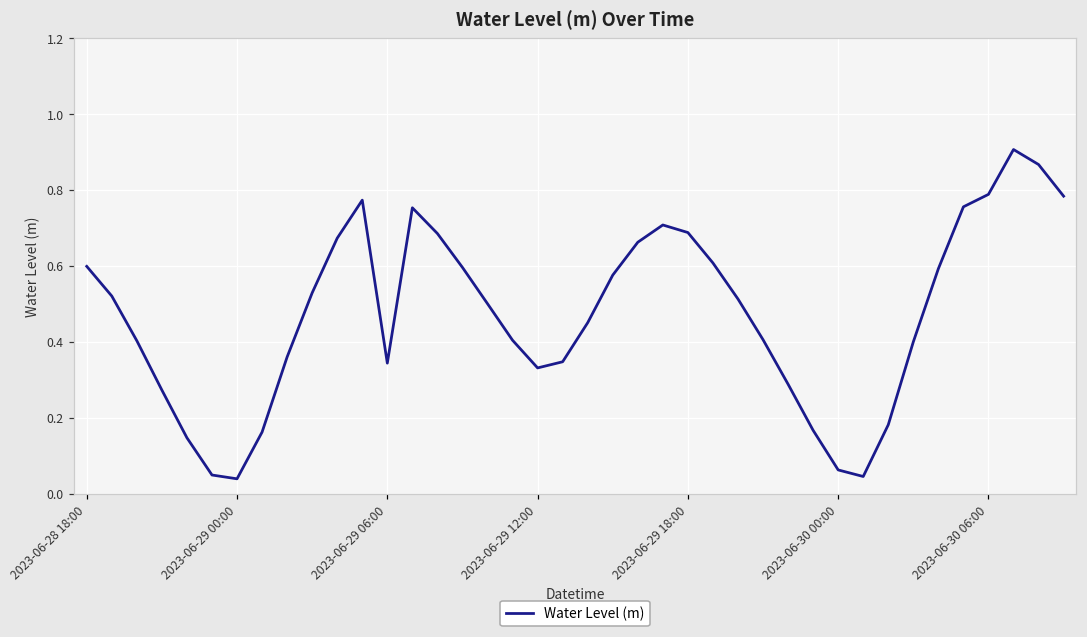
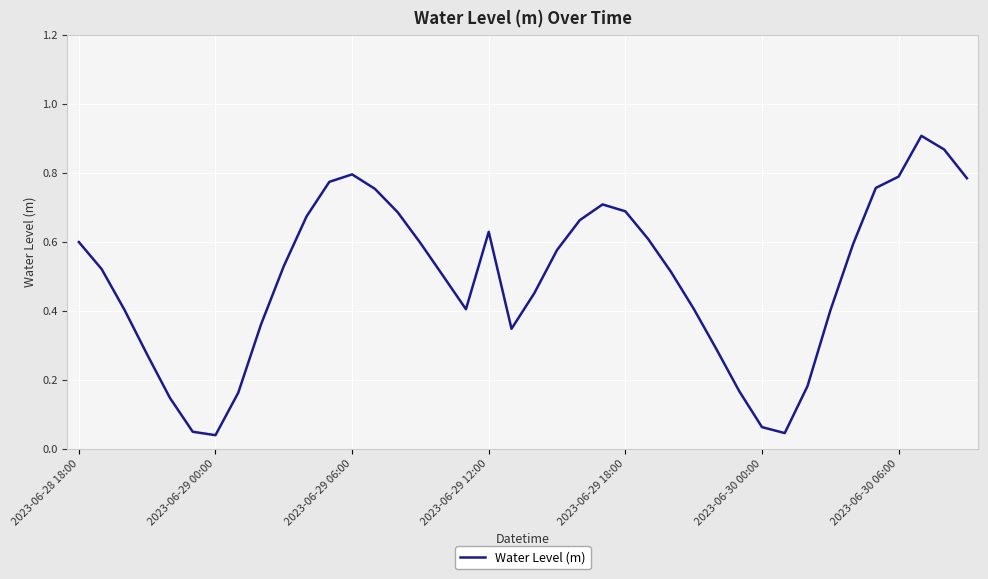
2023-06-29 06:00: 0.34 -> 0.80
2023-06-29 12:00: 0.33 -> 0.63
